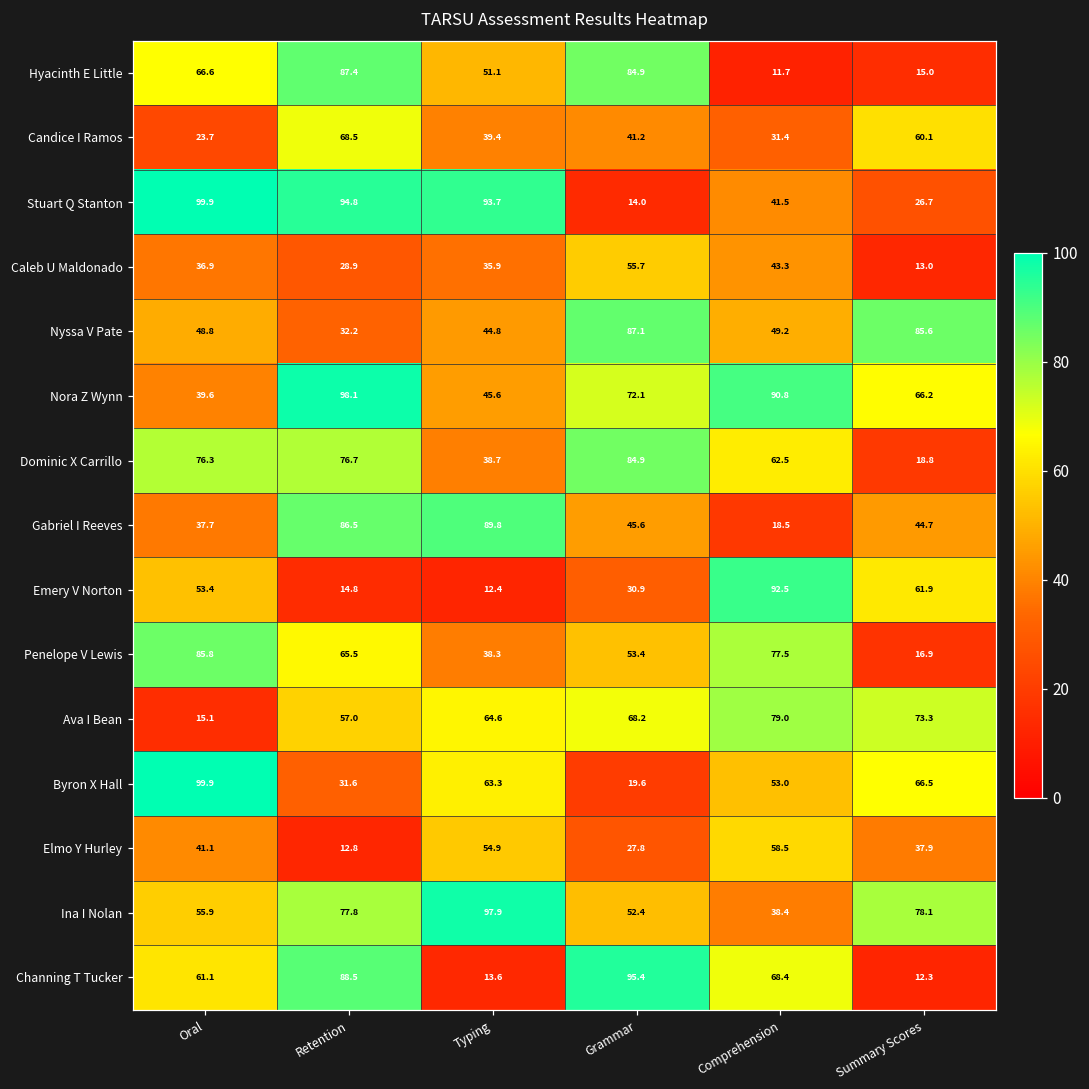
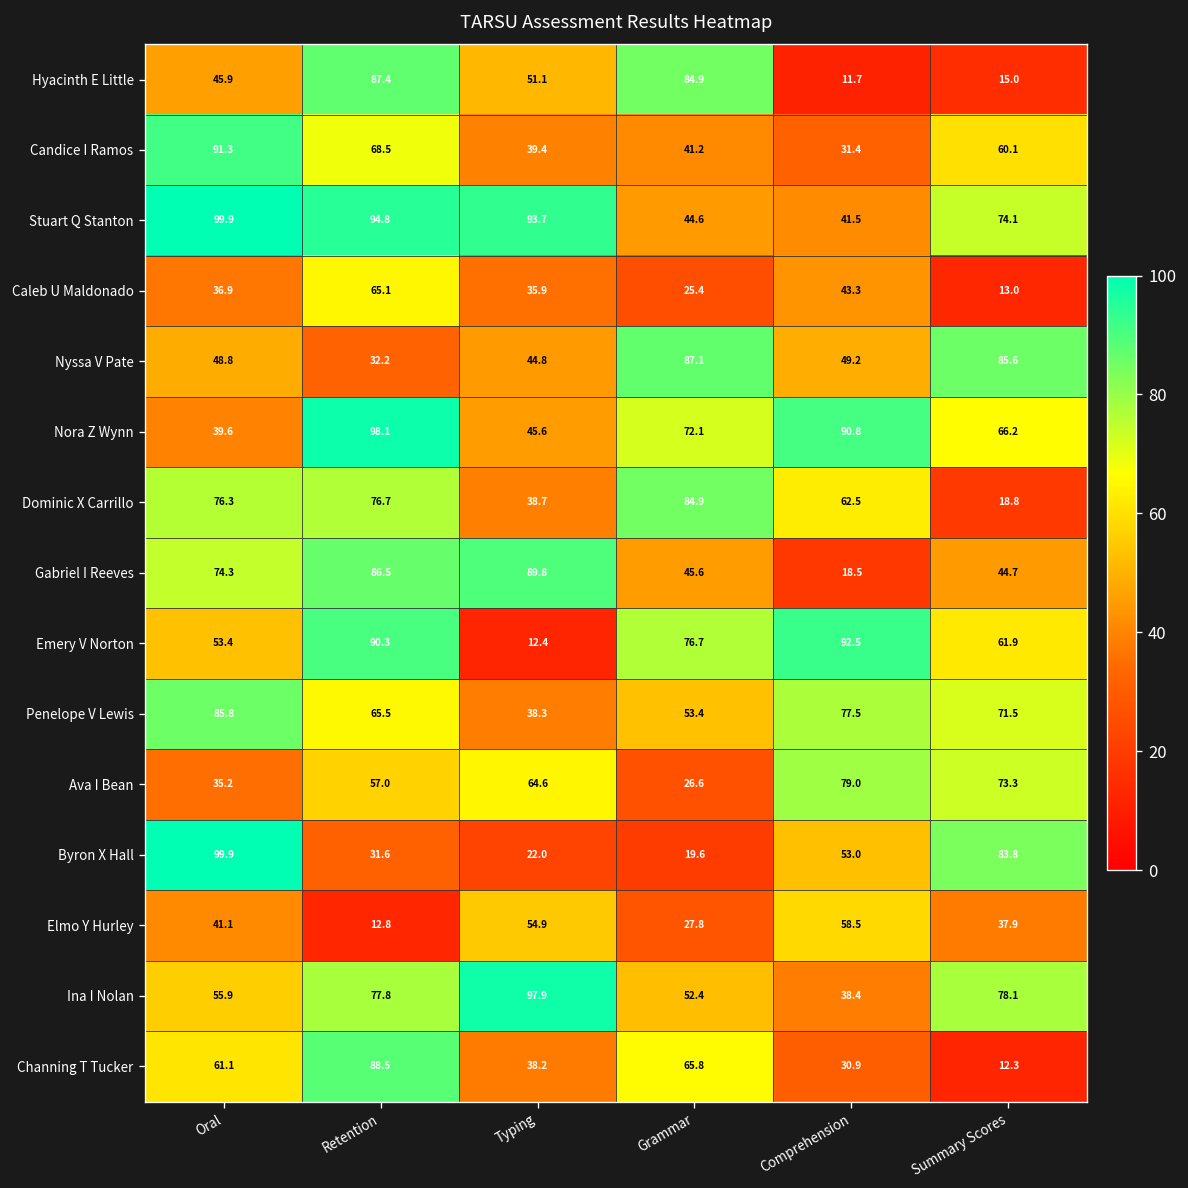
Hyacinth E Little, Oral: 66.6 -> 45.9
Candice I Ramos, Oral: 23.7 -> 91.3
Stuart Q Stanton, Grammar: 14.0 -> 44.6
Stuart Q Stanton, Summary Scores: 26.7 -> 74.1
Caleb U Maldonado, Retention: 28.9 -> 65.1
Caleb U Maldonado, Grammar: 55.7 -> 25.4
Gabriel I Reeves, Oral: 37.7 -> 74.3
Emery V Norton, Retention: 14.8 -> 90.3
Emery V Norton, Grammar: 30.9 -> 76.7
Penelope V Lewis, Summary Scores: 16.9 -> 71.5
Ava I Bean, Oral: 15.1 -> 35.2
Ava I Bean, Grammar: 68.2 -> 26.6
Byron X Hall, Typing: 63.3 -> 22.0
Byron X Hall, Summary Scores: 66.5 -> 83.8
Channing T Tucker, Typing: 13.6 -> 38.2
Channing T Tucker, Grammar: 95.4 -> 65.8
Channing T Tucker, Comprehension: 68.4 -> 30.9
